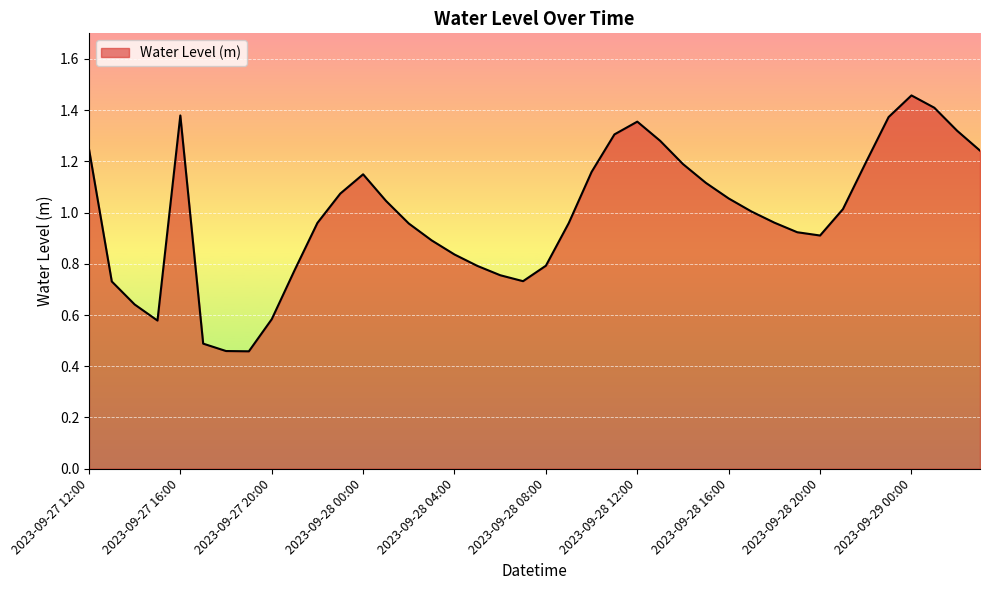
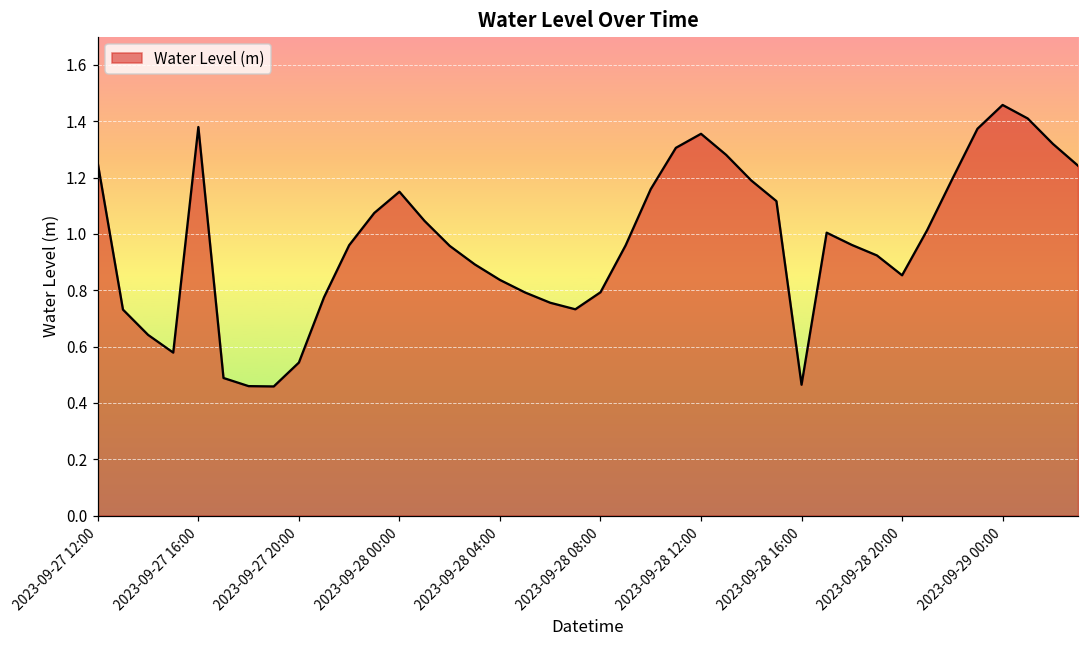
2023-09-27 20:00: 0.58 -> 0.54
2023-09-28 16:00: 1.06 -> 0.46
2023-09-28 20:00: 0.91 -> 0.85
